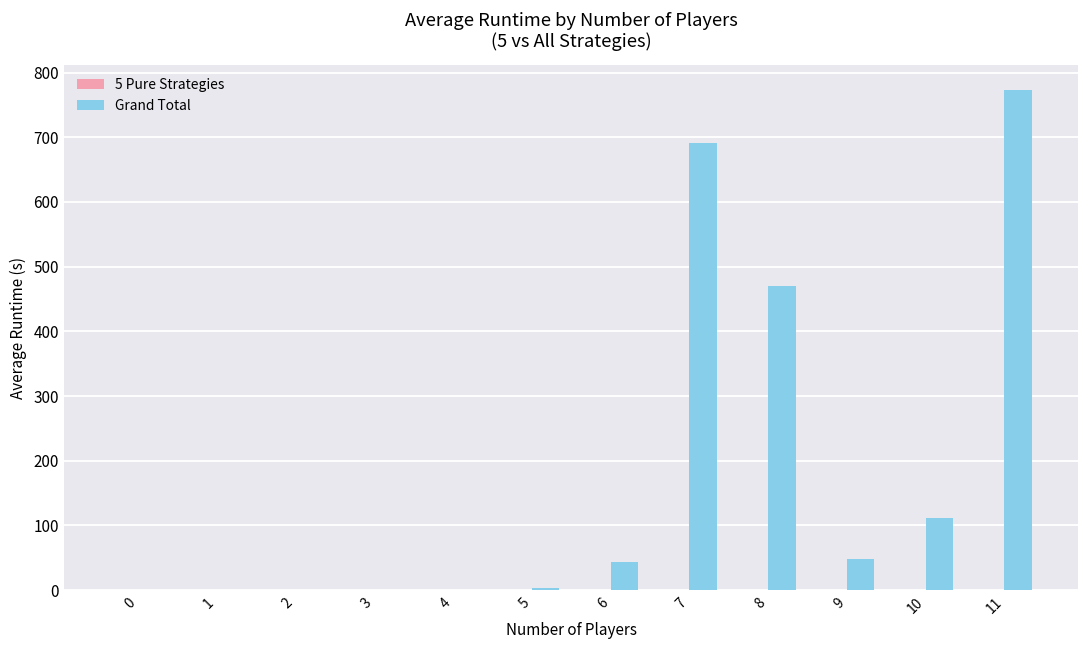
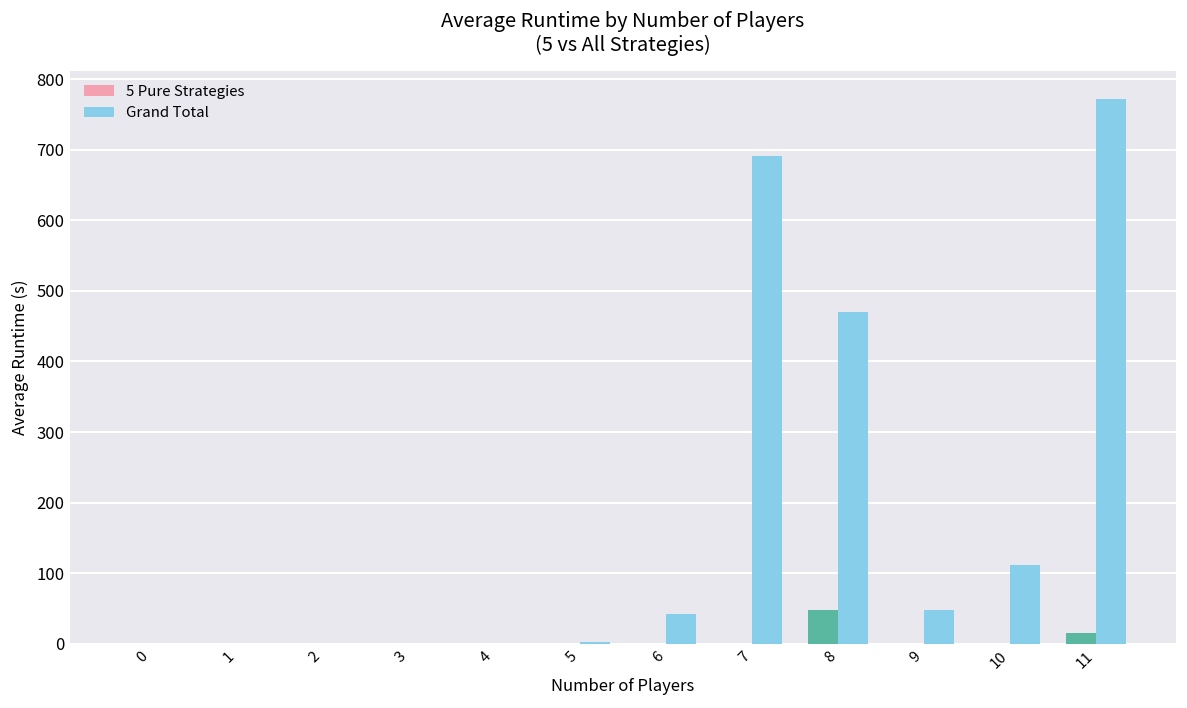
5 Pure Strategies, 8: 0 -> 50
5 Pure Strategies, 11: 0 -> 10
